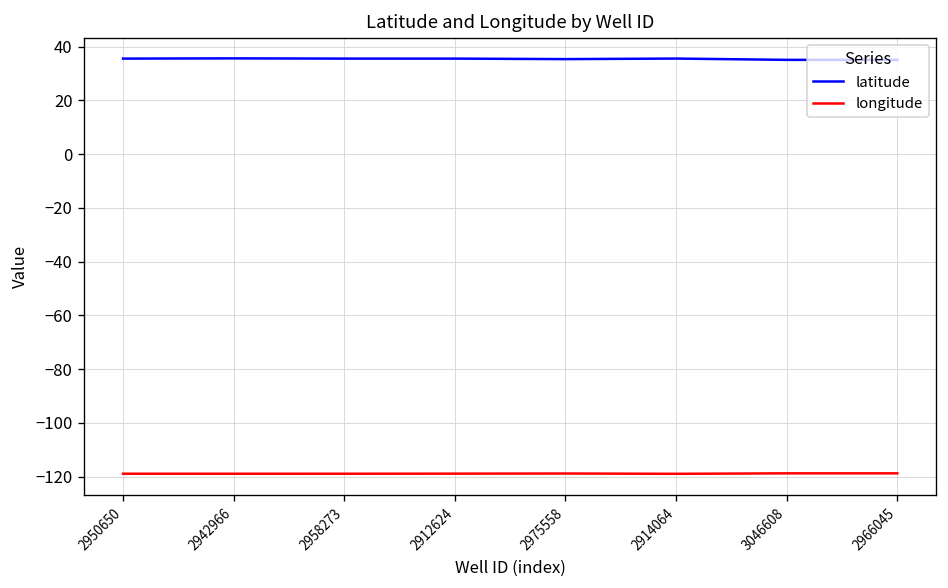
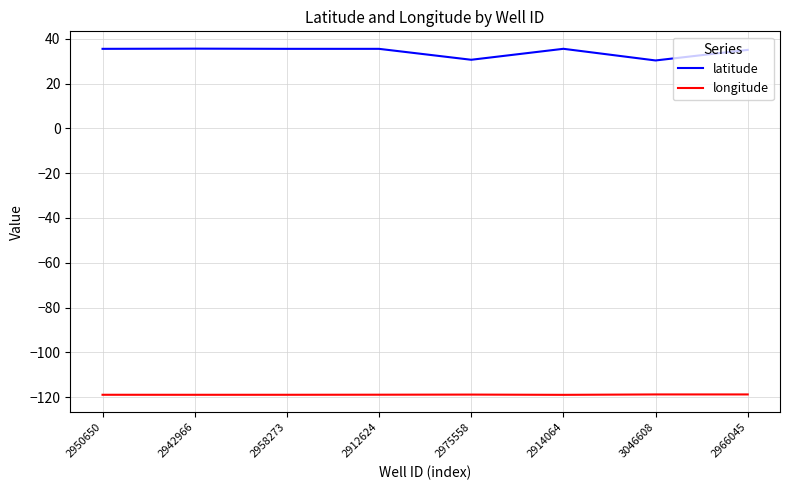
latitude, 2975558: 35 -> 31
latitude, 3046608: 35 -> 30
